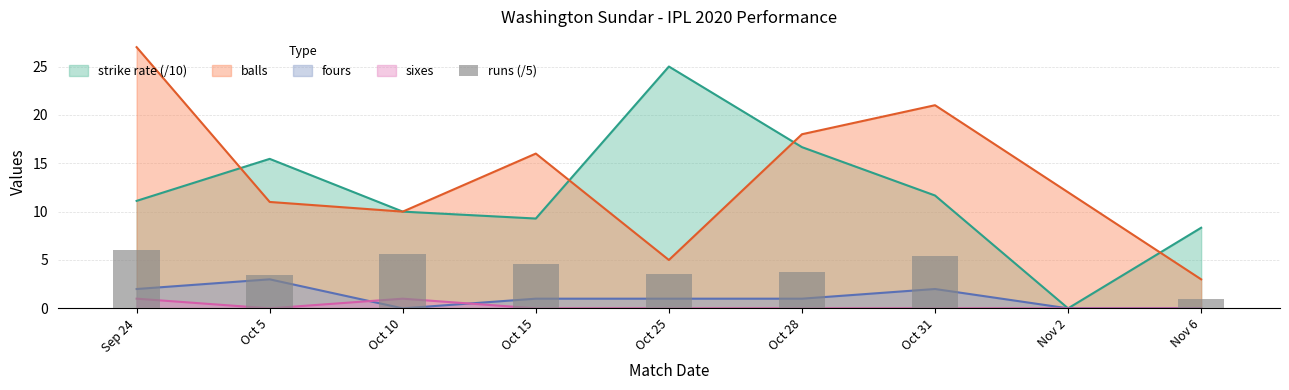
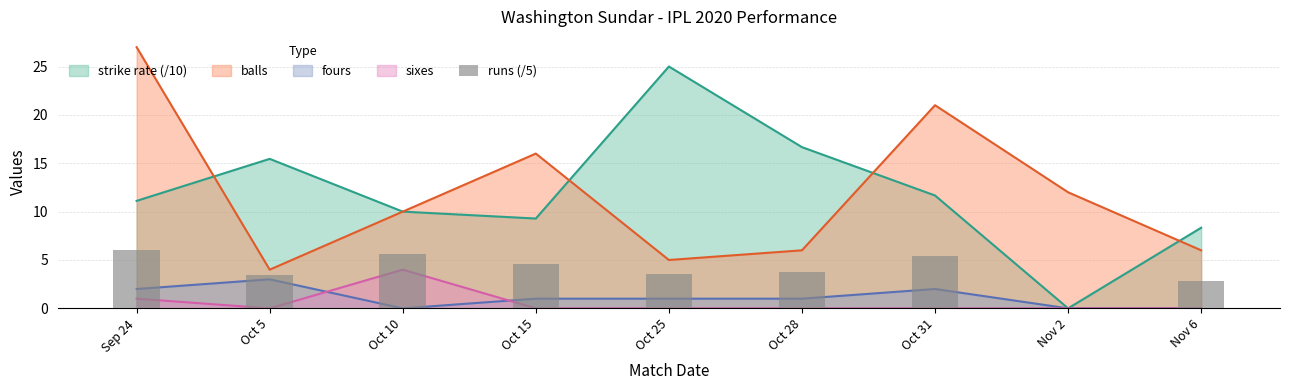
balls, Oct 5: 11 -> 4
sixes, Oct 10: 1 -> 4
balls, Oct 28: 18 -> 6
runs (/5), Nov 6: 1 -> 3
balls, Nov 6: 3 -> 6
